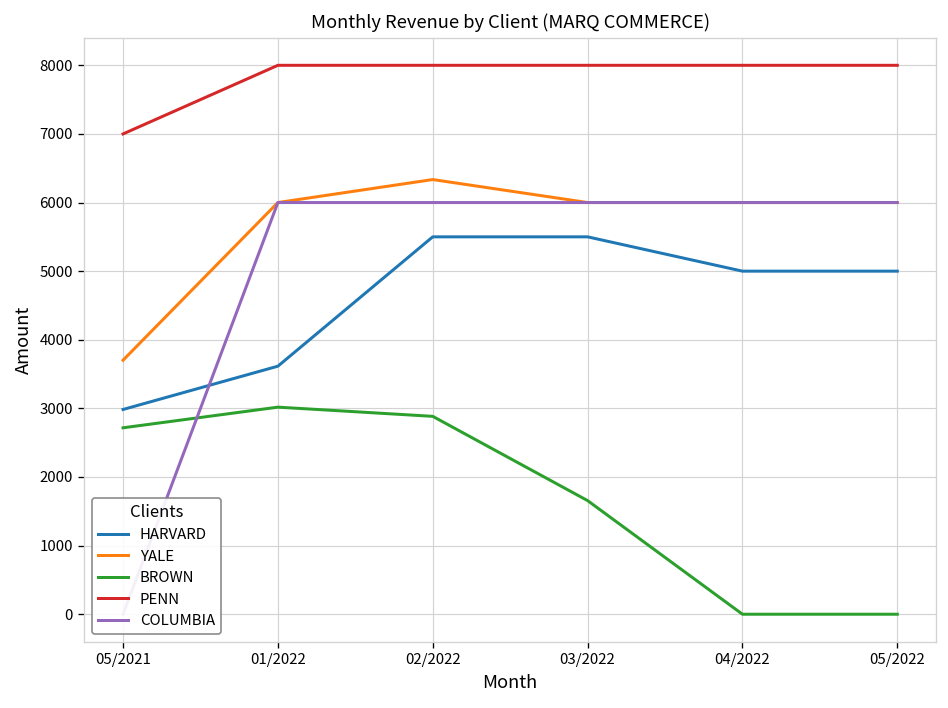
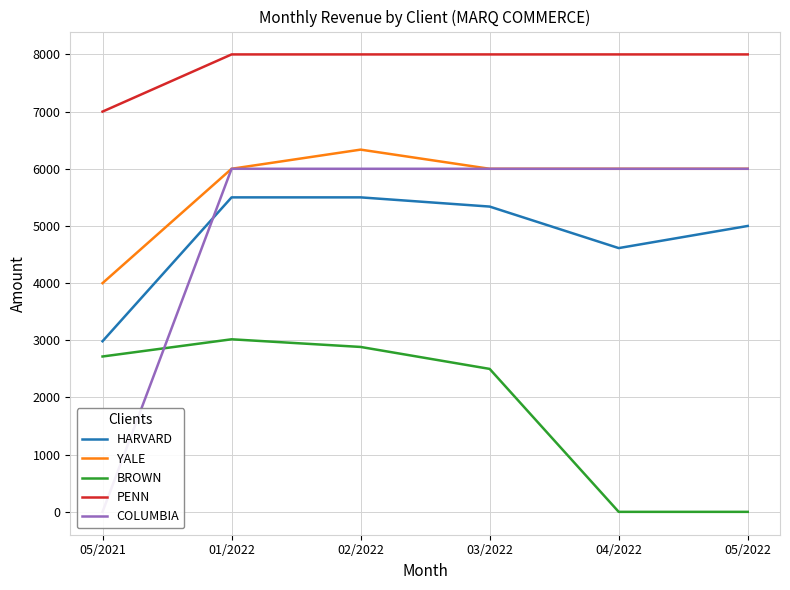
YALE, 05/2021: 3700 -> 4000
HARVARD, 01/2022: 3600 -> 5500
HARVARD, 03/2022: 5500 -> 5300
BROWN, 03/2022: 1700 -> 2500
HARVARD, 04/2022: 5000 -> 4600
